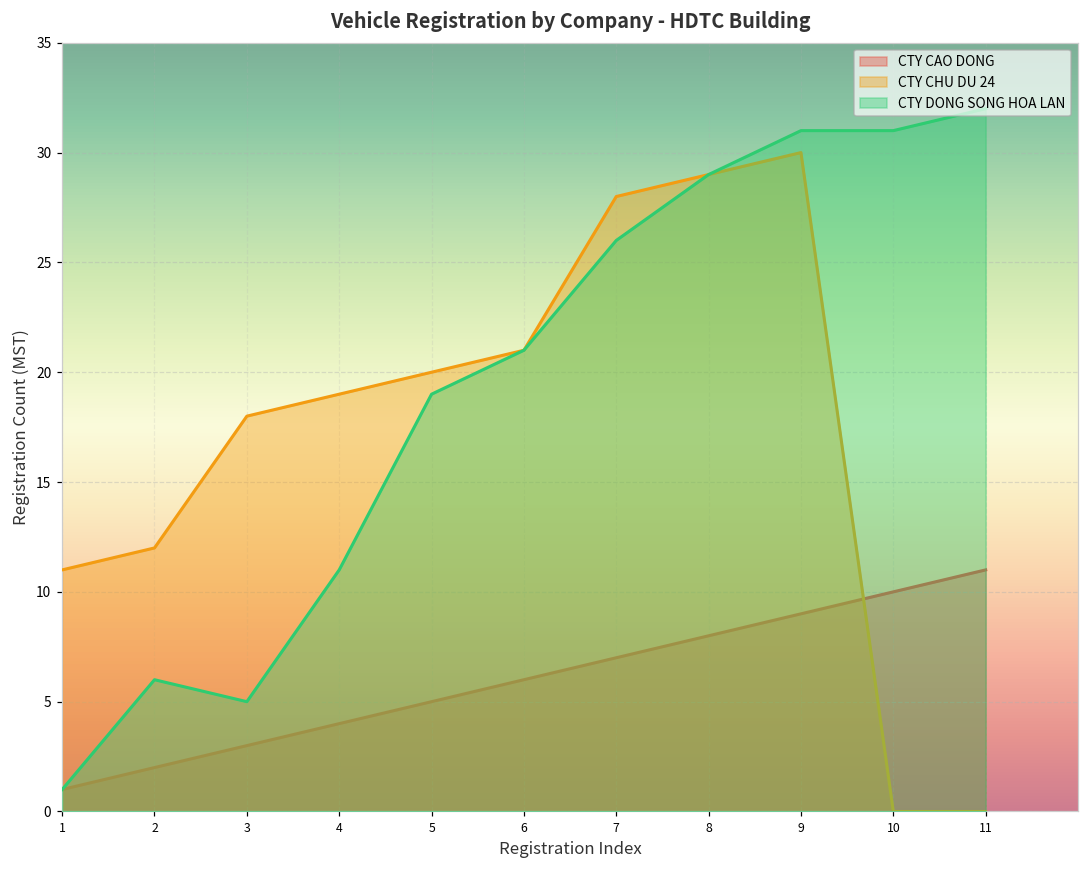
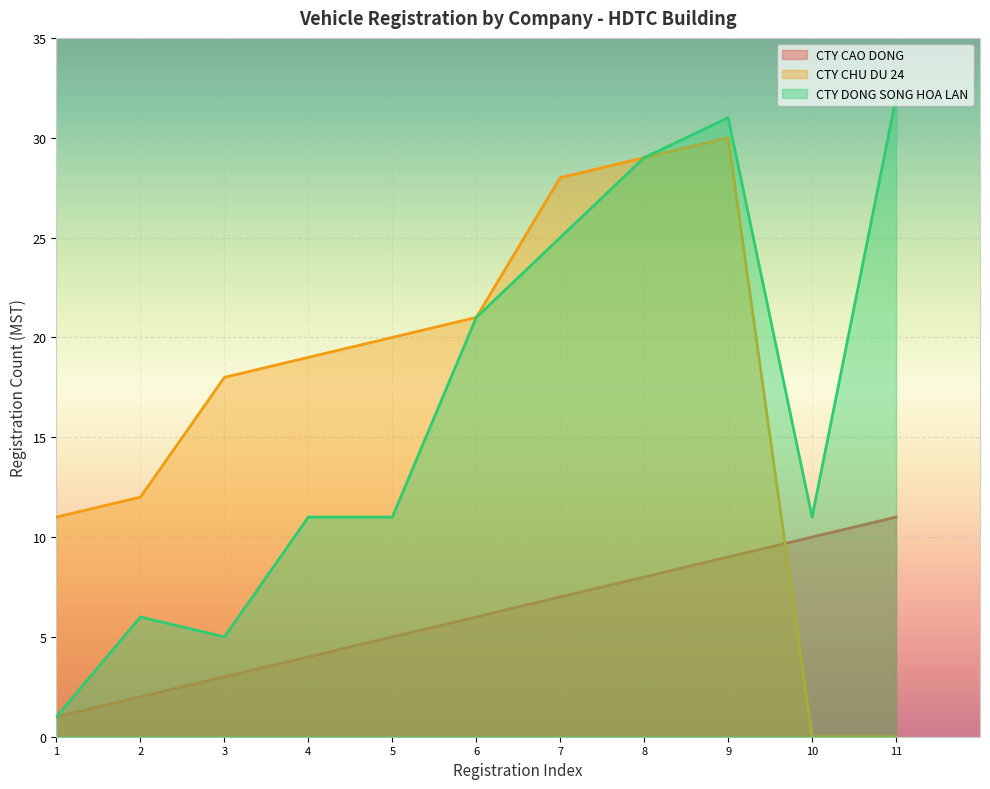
CTY DONG SONG HOA LAN, 5: 19 -> 11
CTY DONG SONG HOA LAN, 7: 26 -> 25
CTY DONG SONG HOA LAN, 10: 31 -> 11
